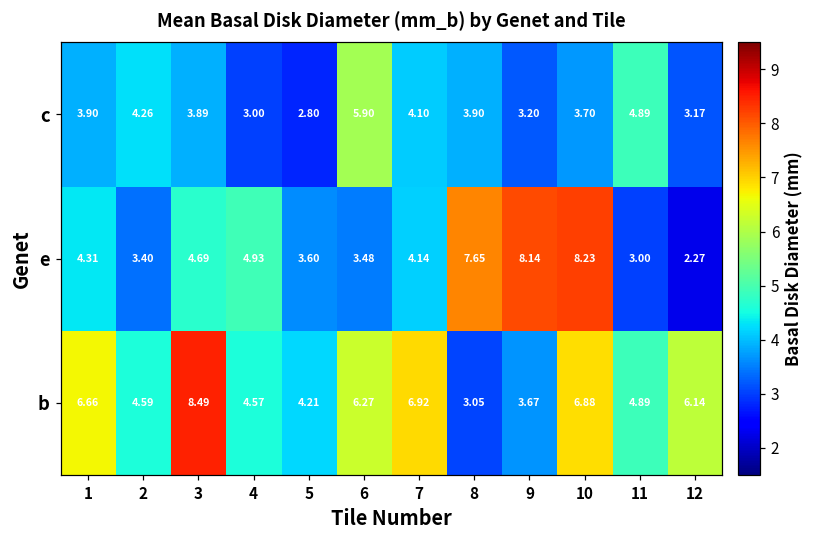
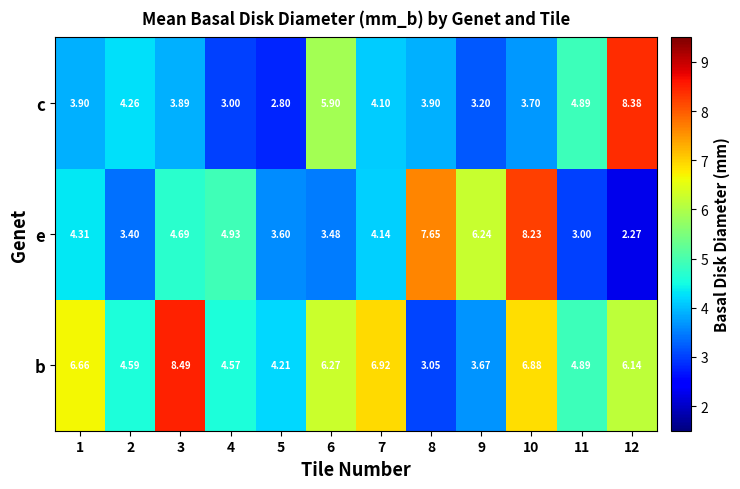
c, 12: 3.17 -> 8.38
e, 9: 8.14 -> 6.24
